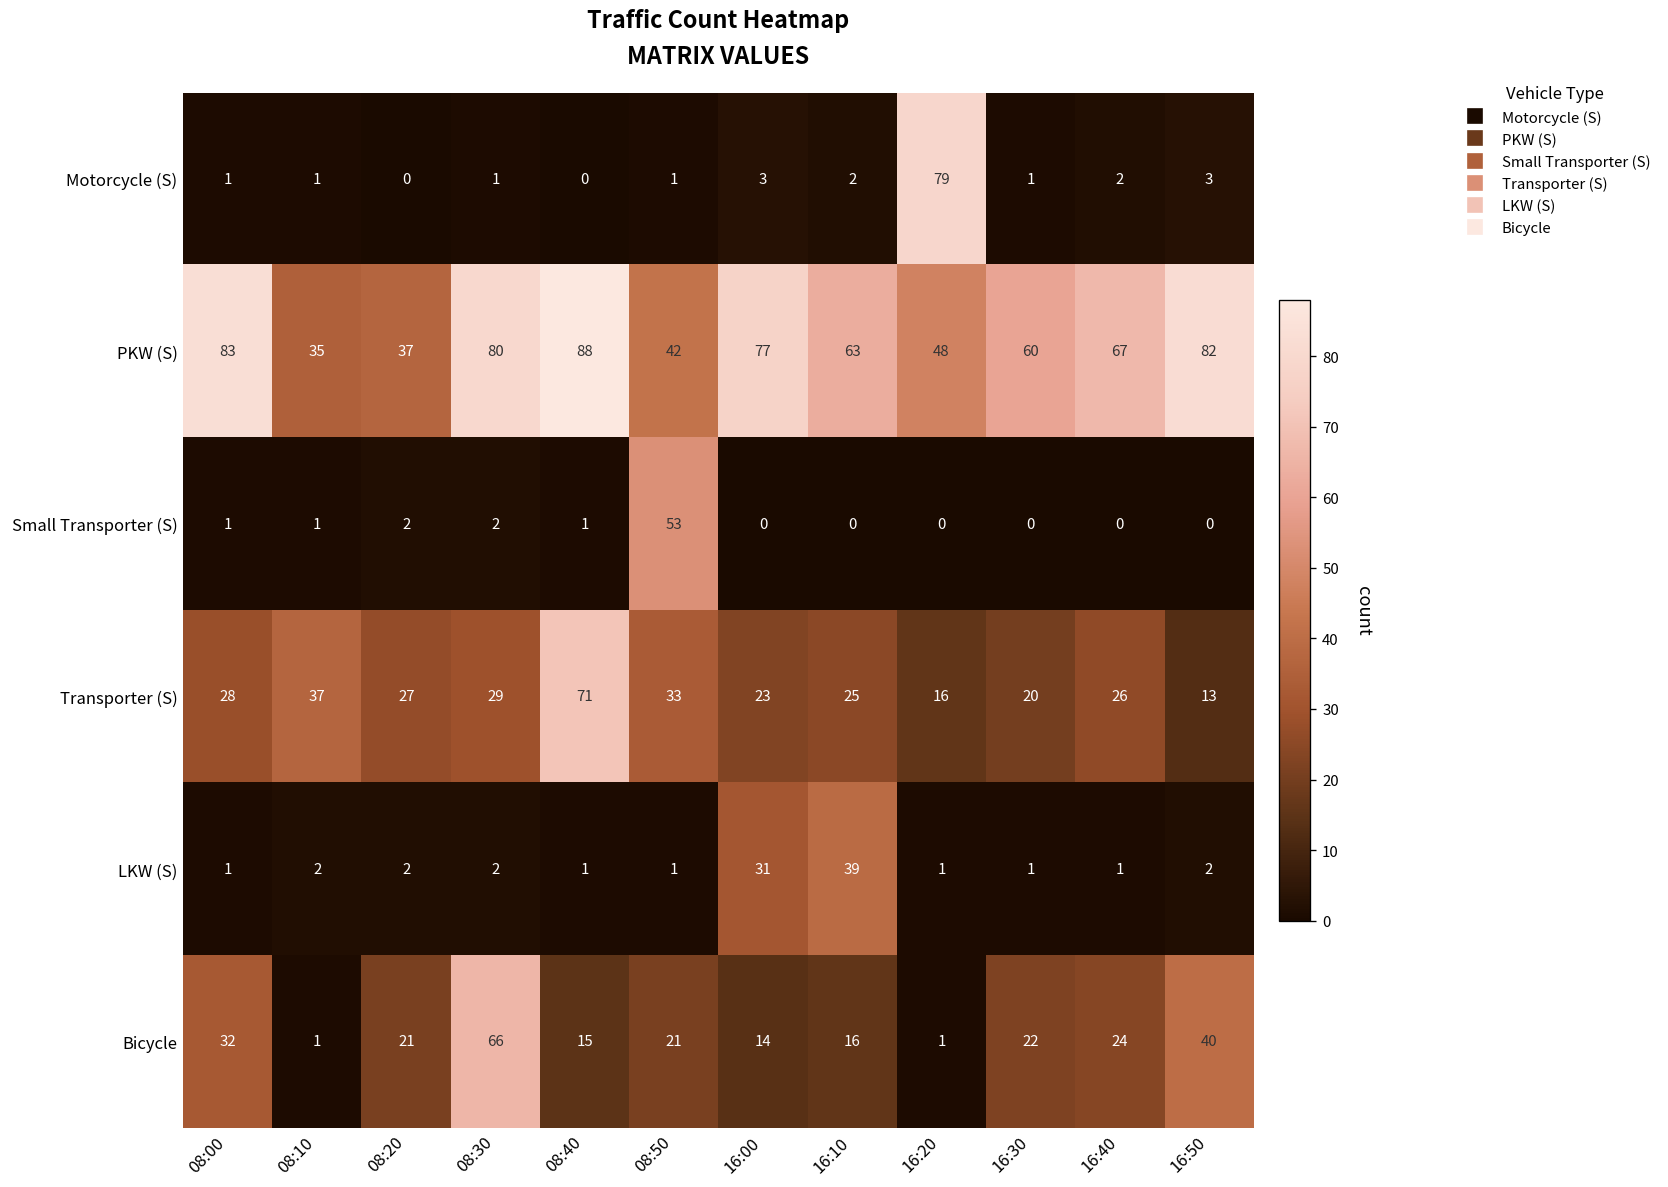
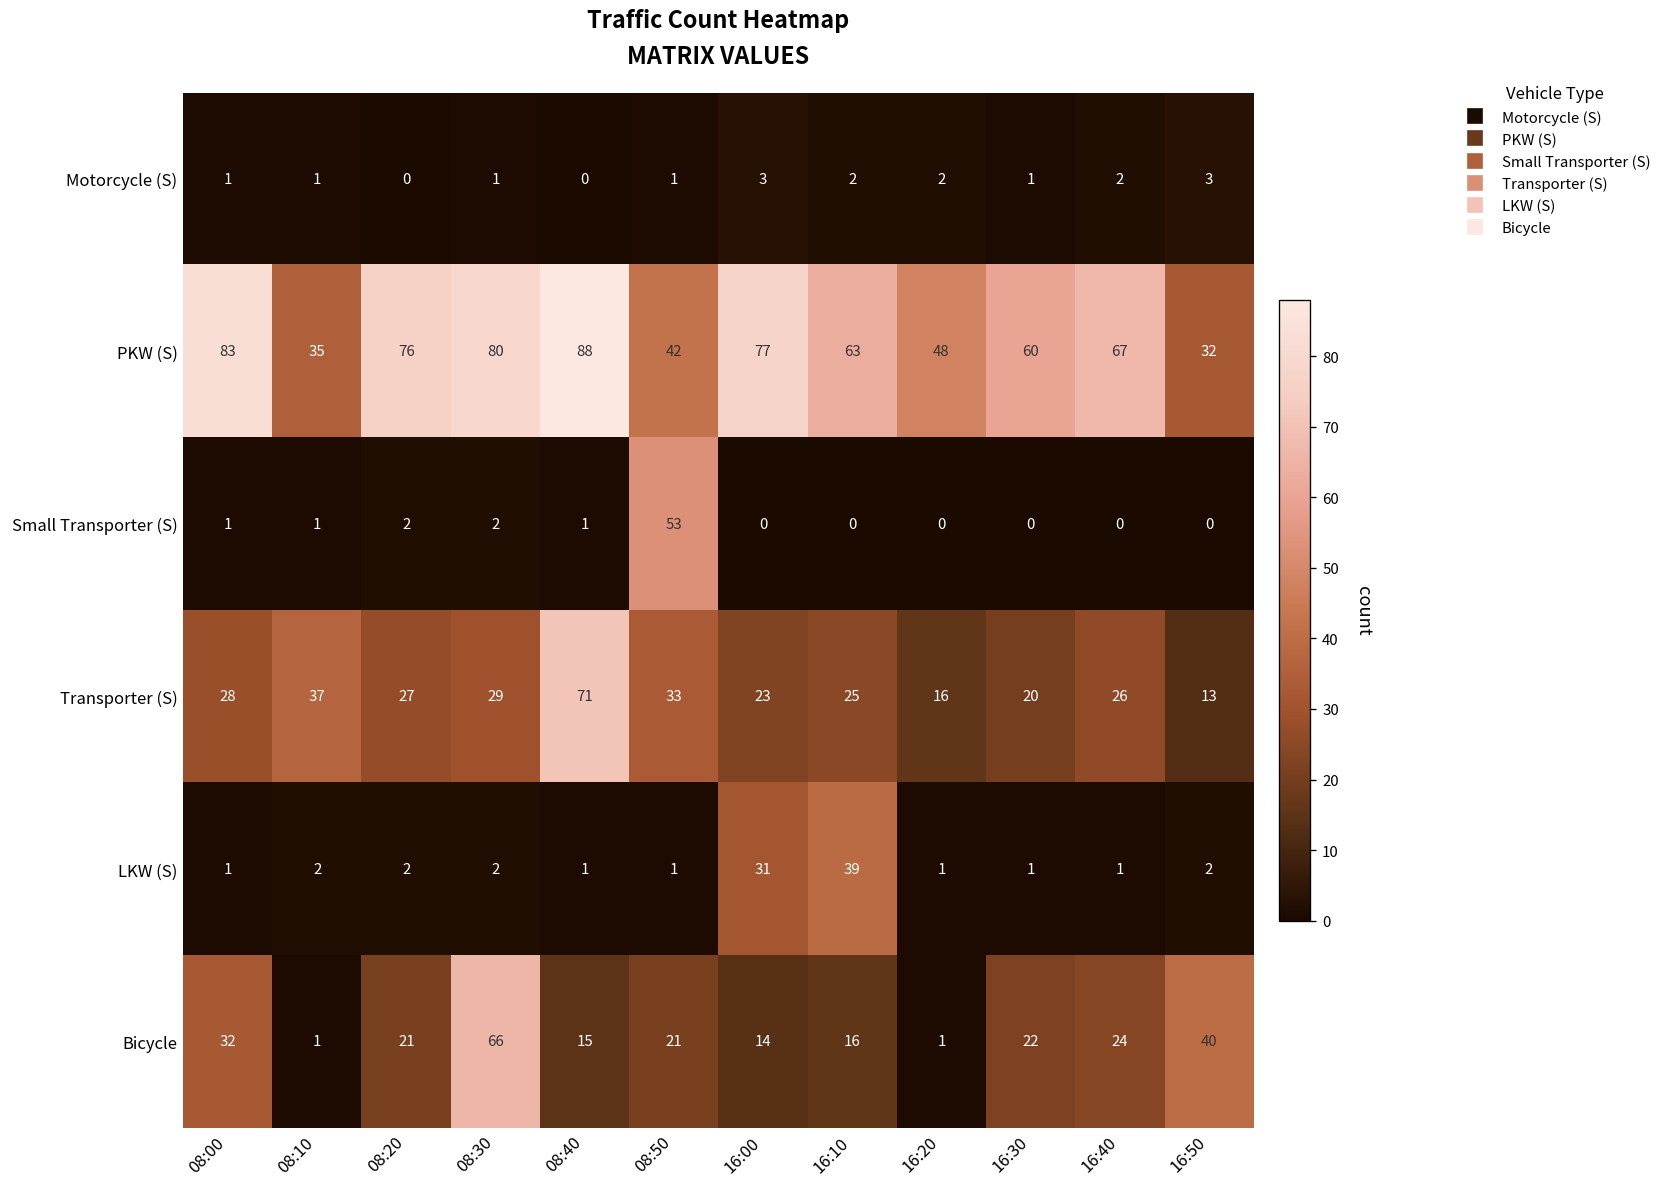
Motorcycle (S), 16:20: 79 -> 2
PKW (S), 08:20: 37 -> 76
PKW (S), 16:50: 82 -> 32
